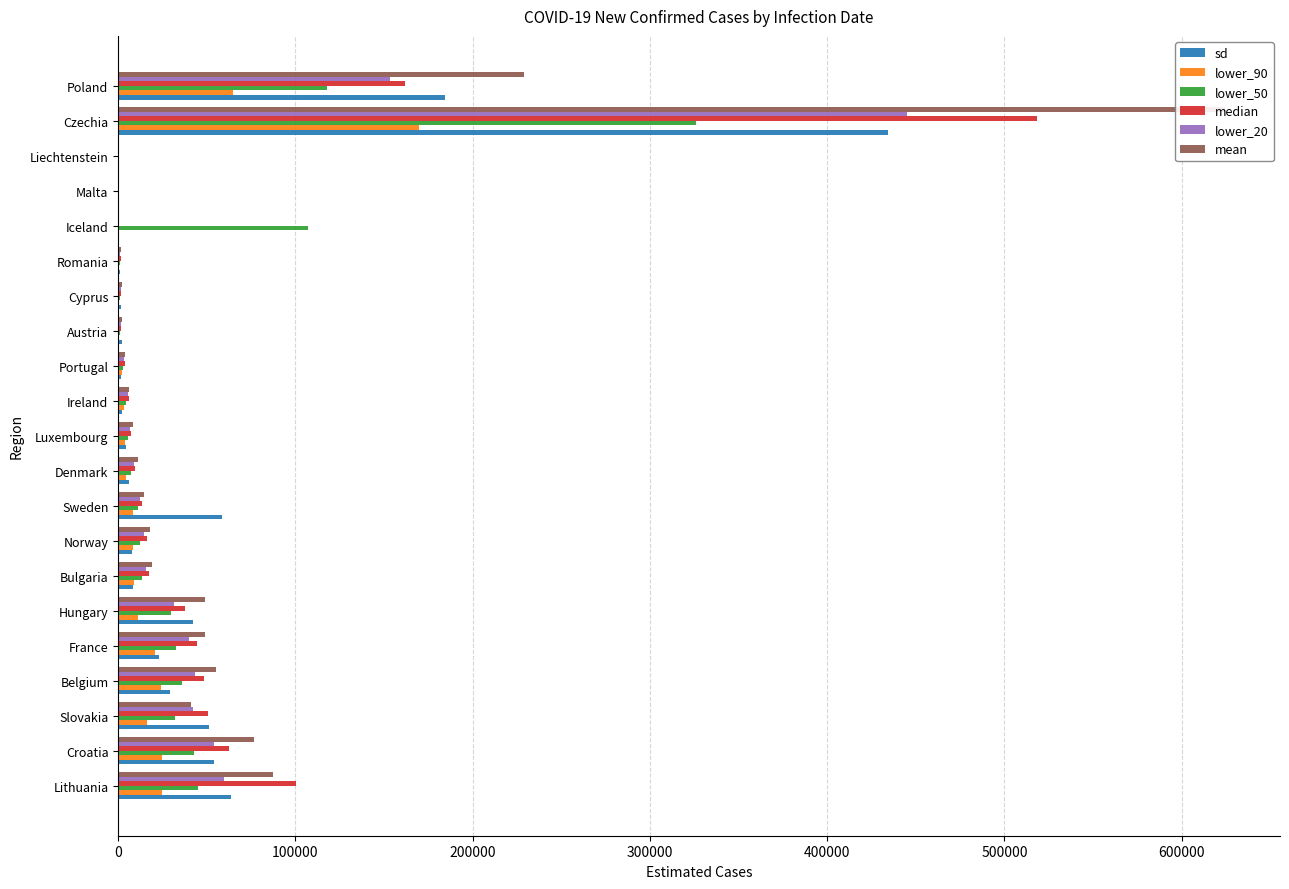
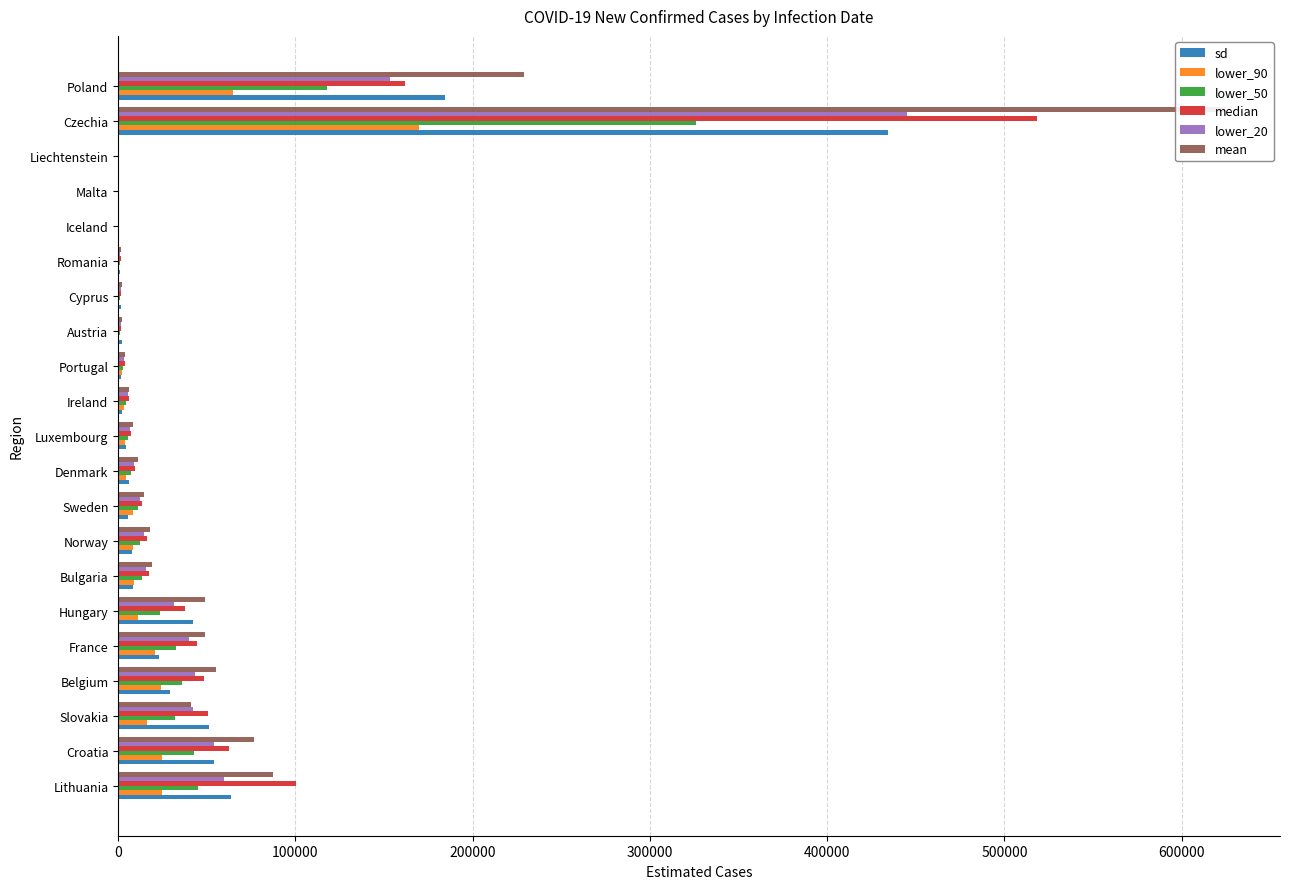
lower_50, Iceland: 107000 -> 0
sd, Sweden: 58000 -> 6000
lower_50, Hungary: 30000 -> 24000
